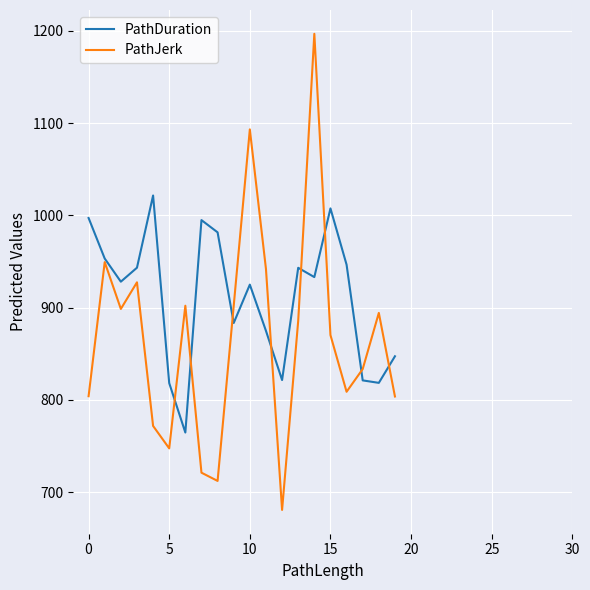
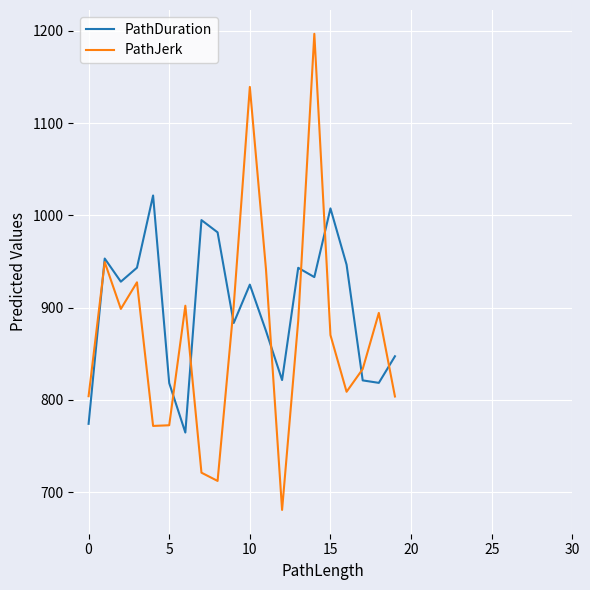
PathDuration, 0: 1000 -> 770
PathJerk, 5: 750 -> 770
PathJerk, 10: 1090 -> 1140
